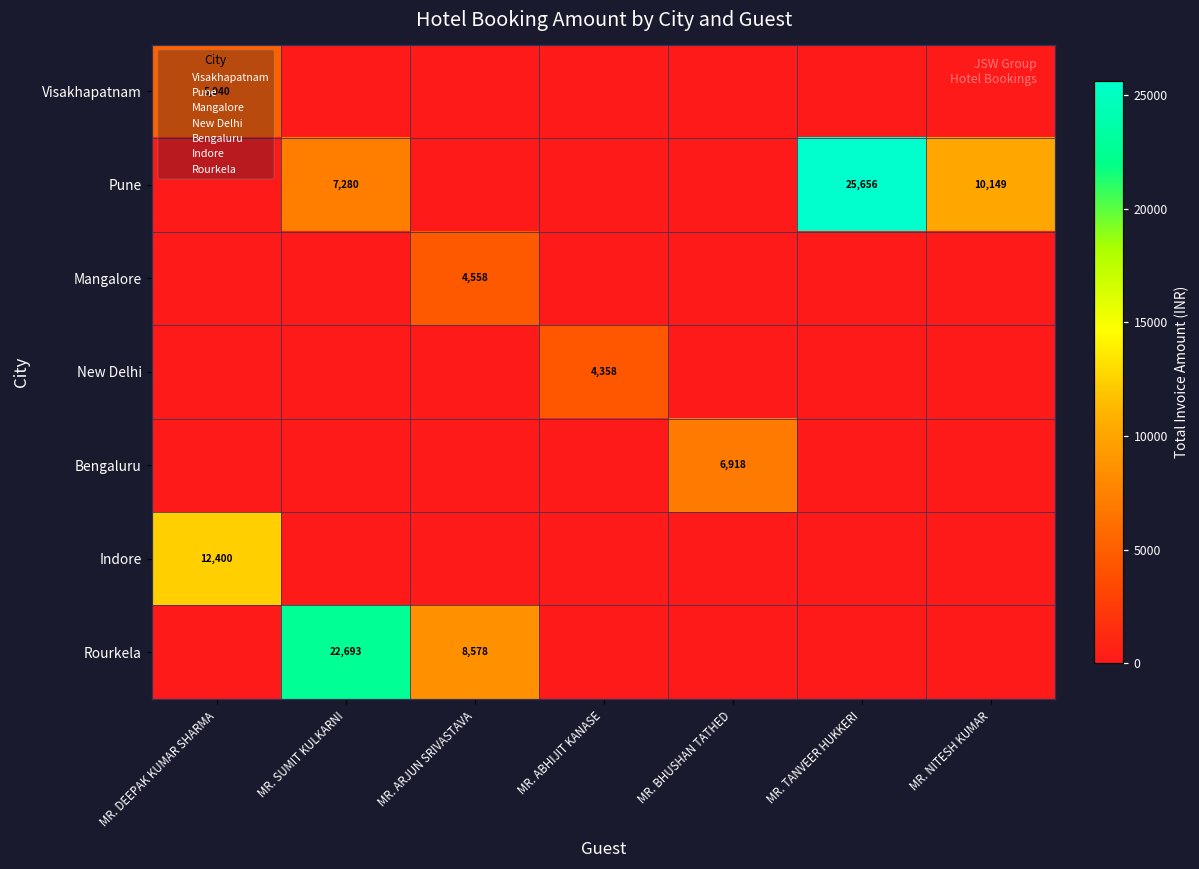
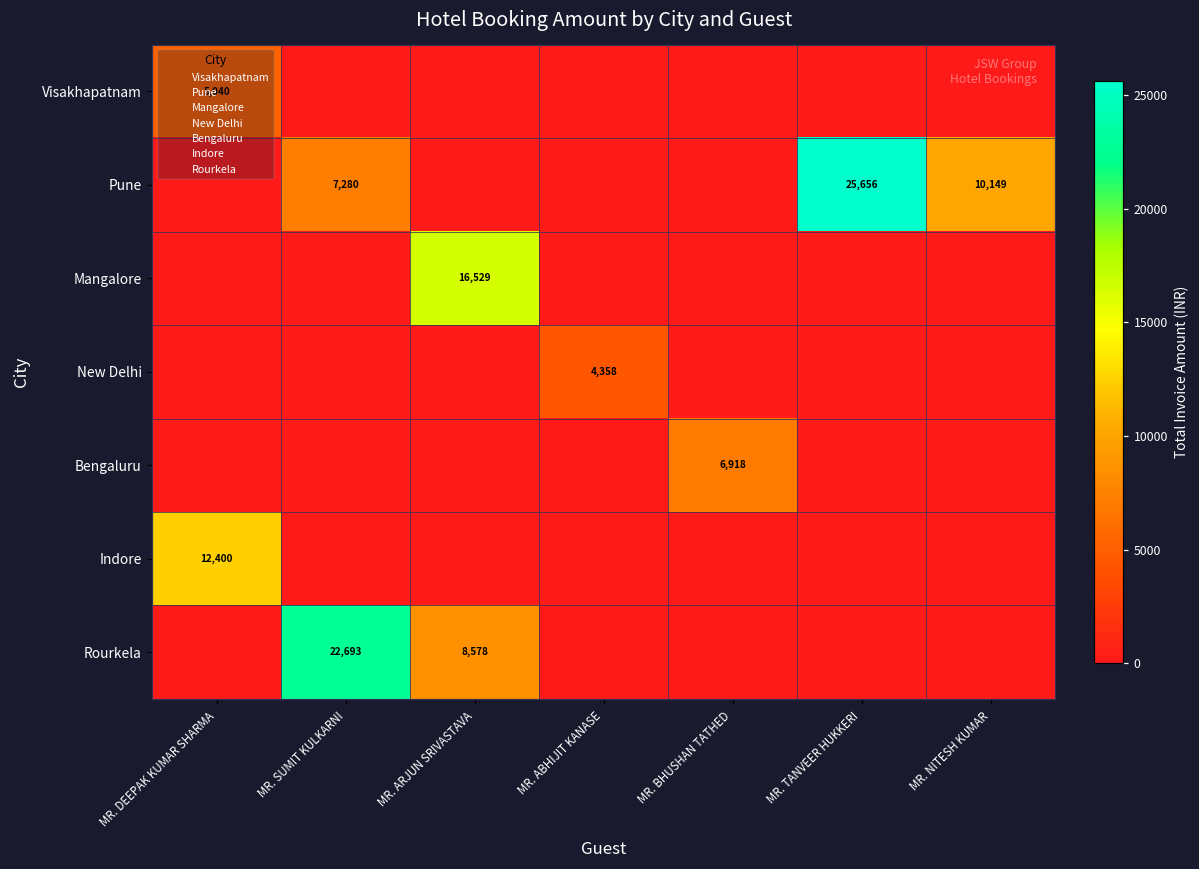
Mangalore, MR. ARJUN SRIVASTAVA: 4,558 -> 16,529
